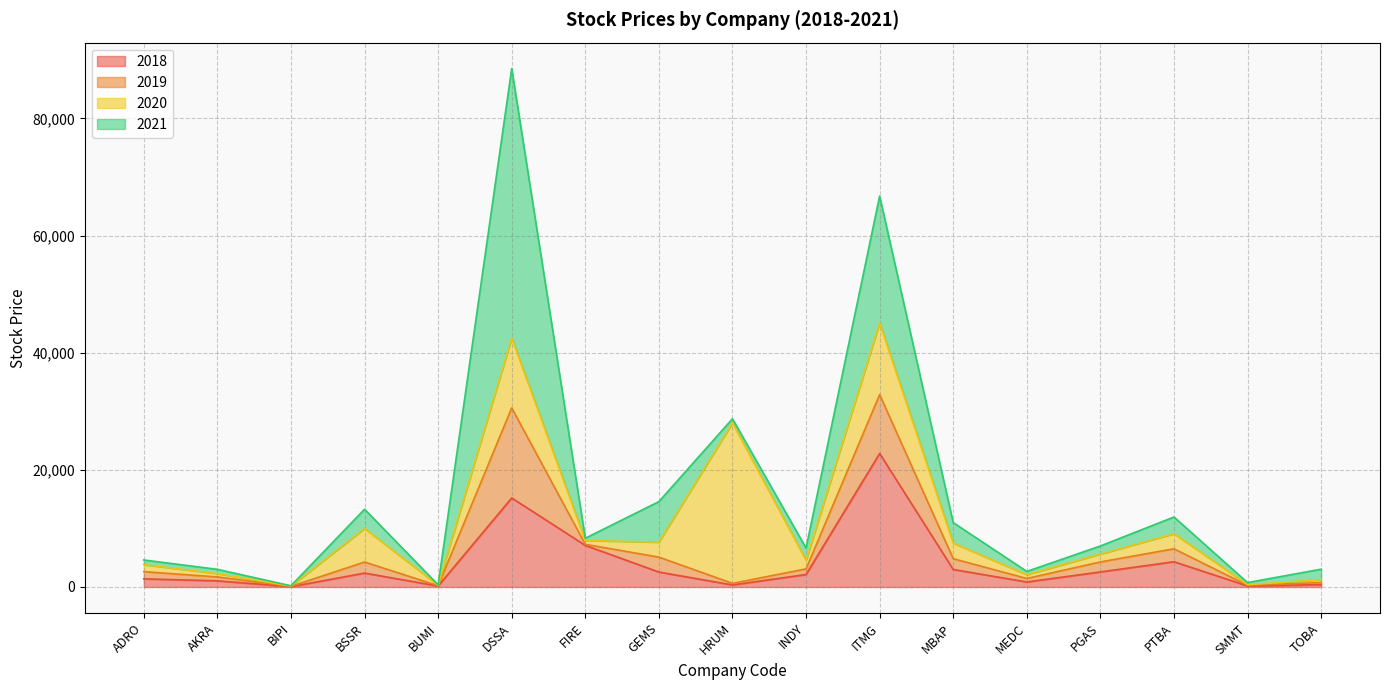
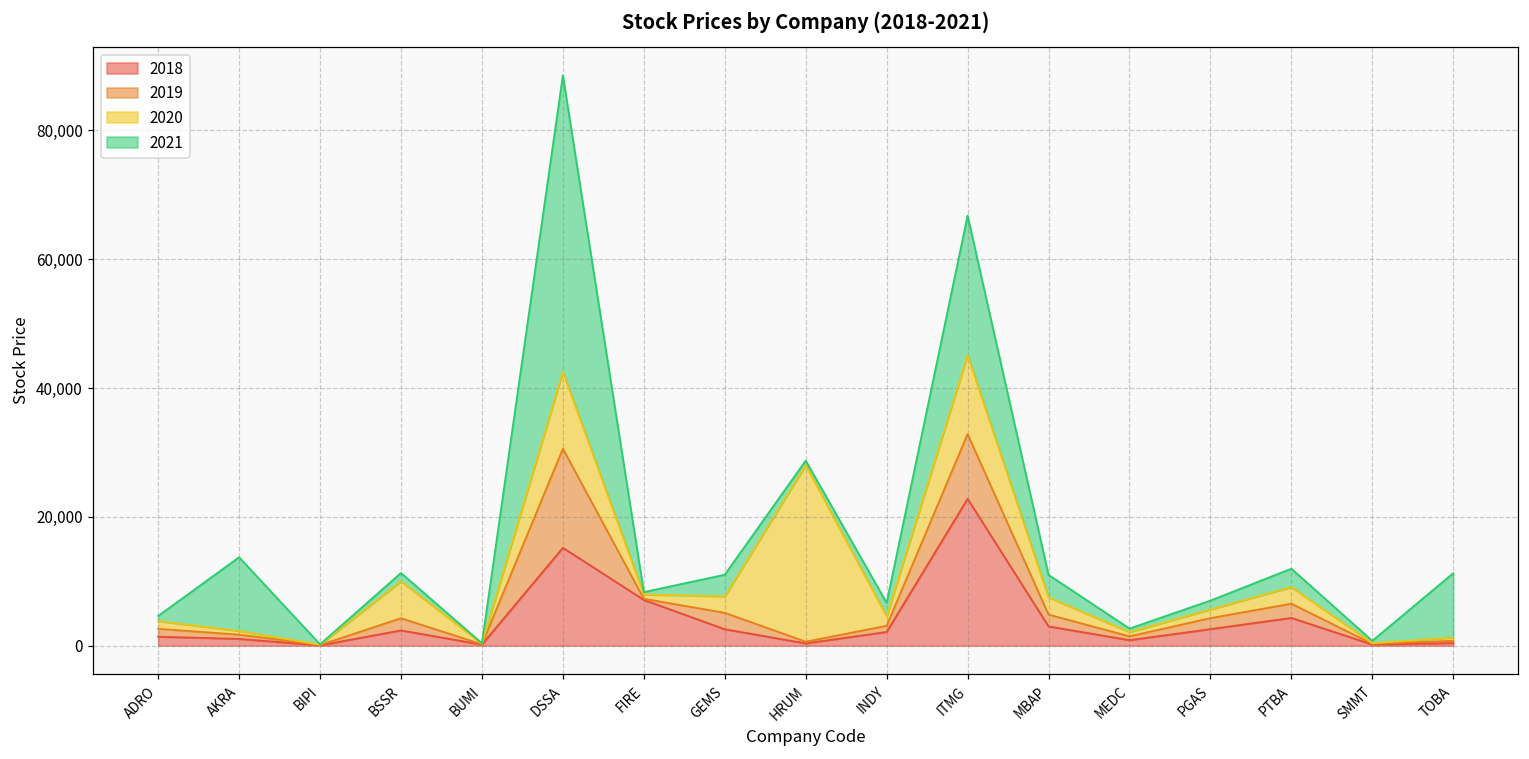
2021, AKRA: 1,000 -> 11,000
2021, BSSR: 3,000 -> 1,000
2021, GEMS: 7,000 -> 3,000
2021, TOBA: 2,000 -> 10,000
